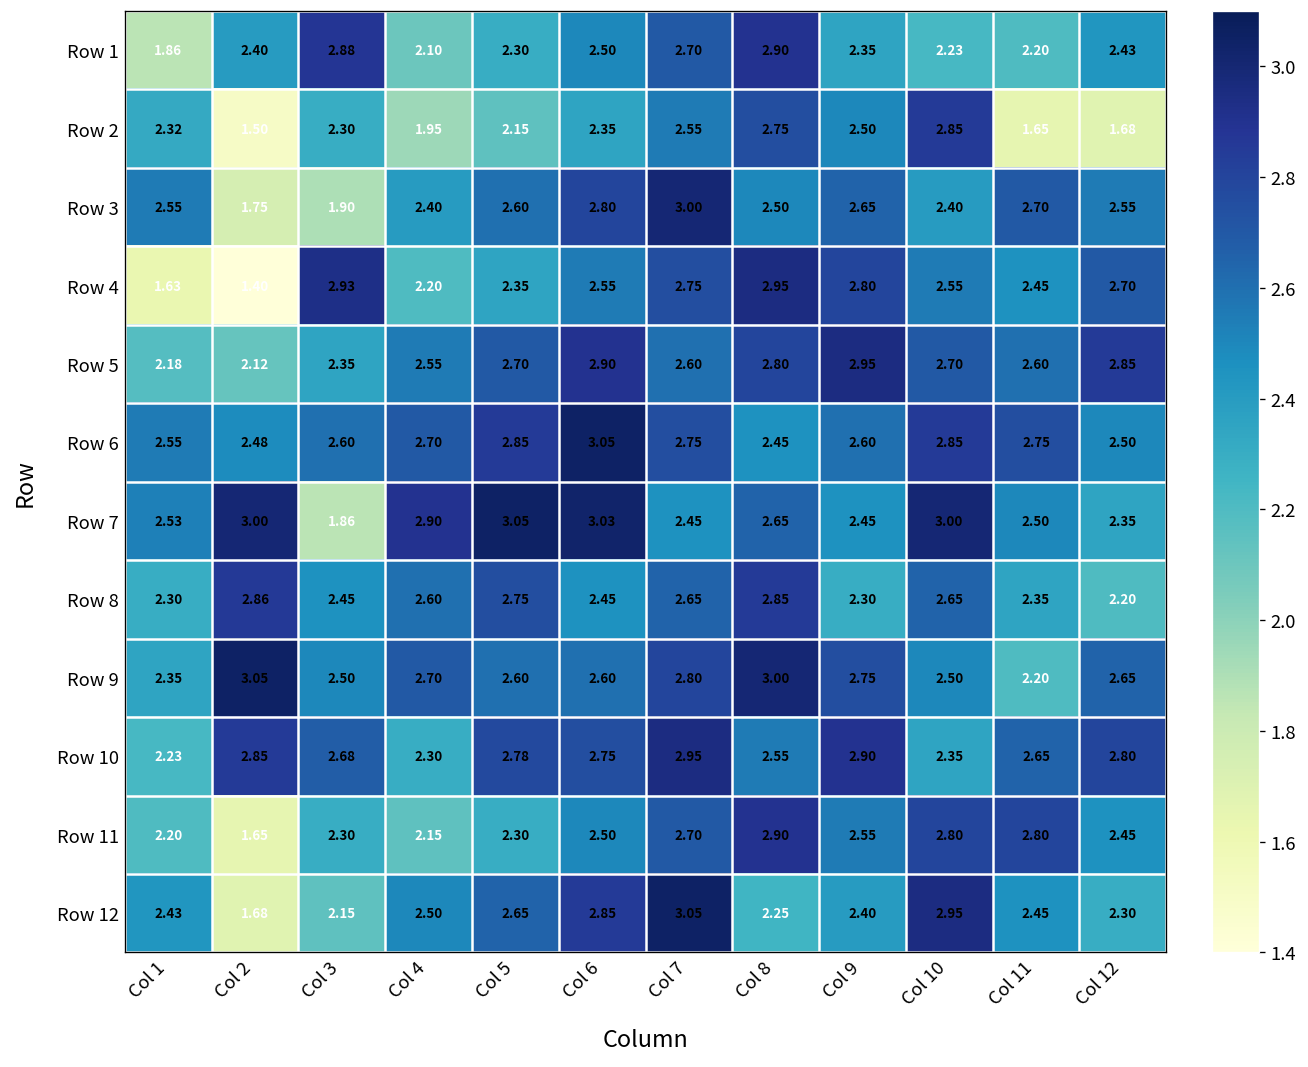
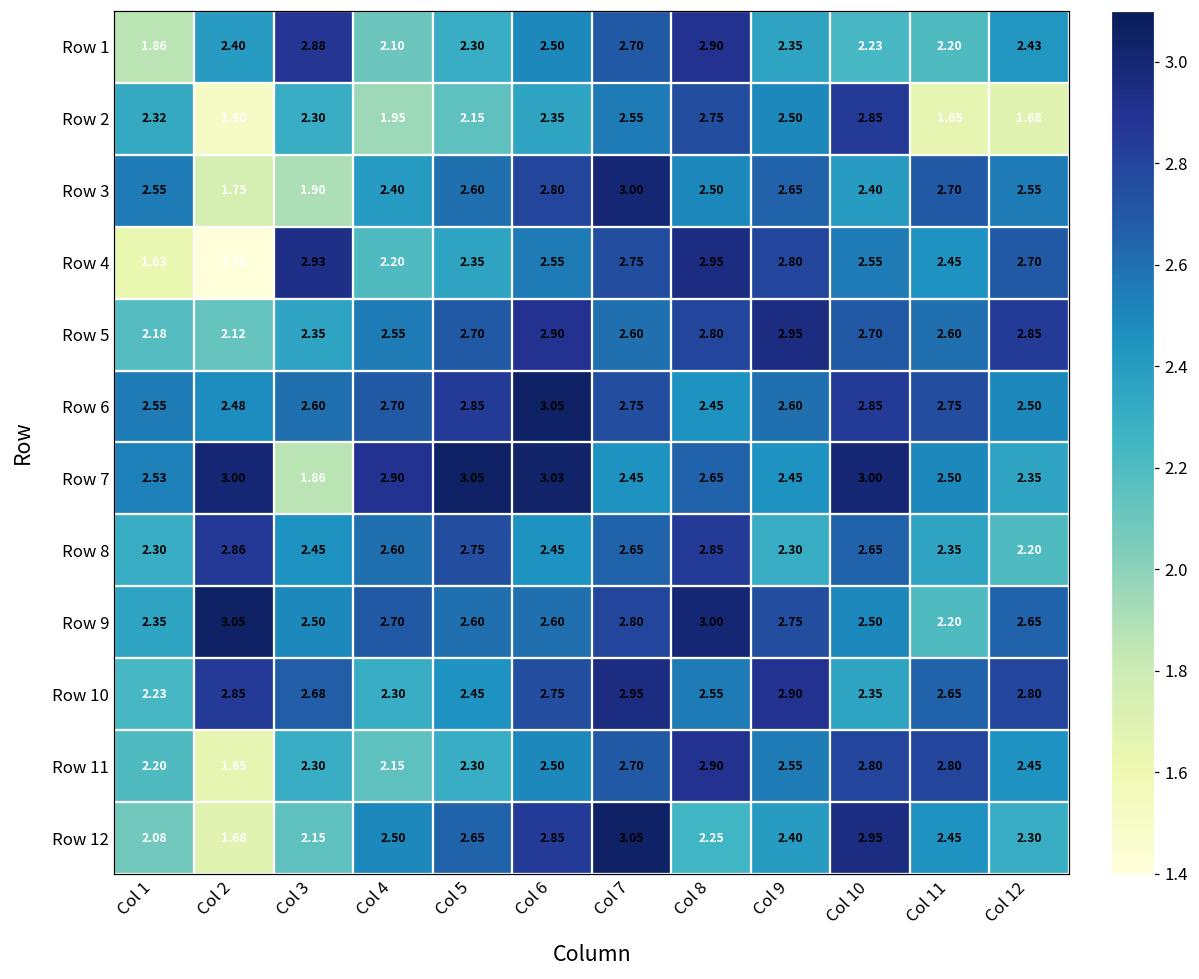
Row 10, Col 5: 2.78 -> 2.45
Row 12, Col 1: 2.43 -> 2.08
